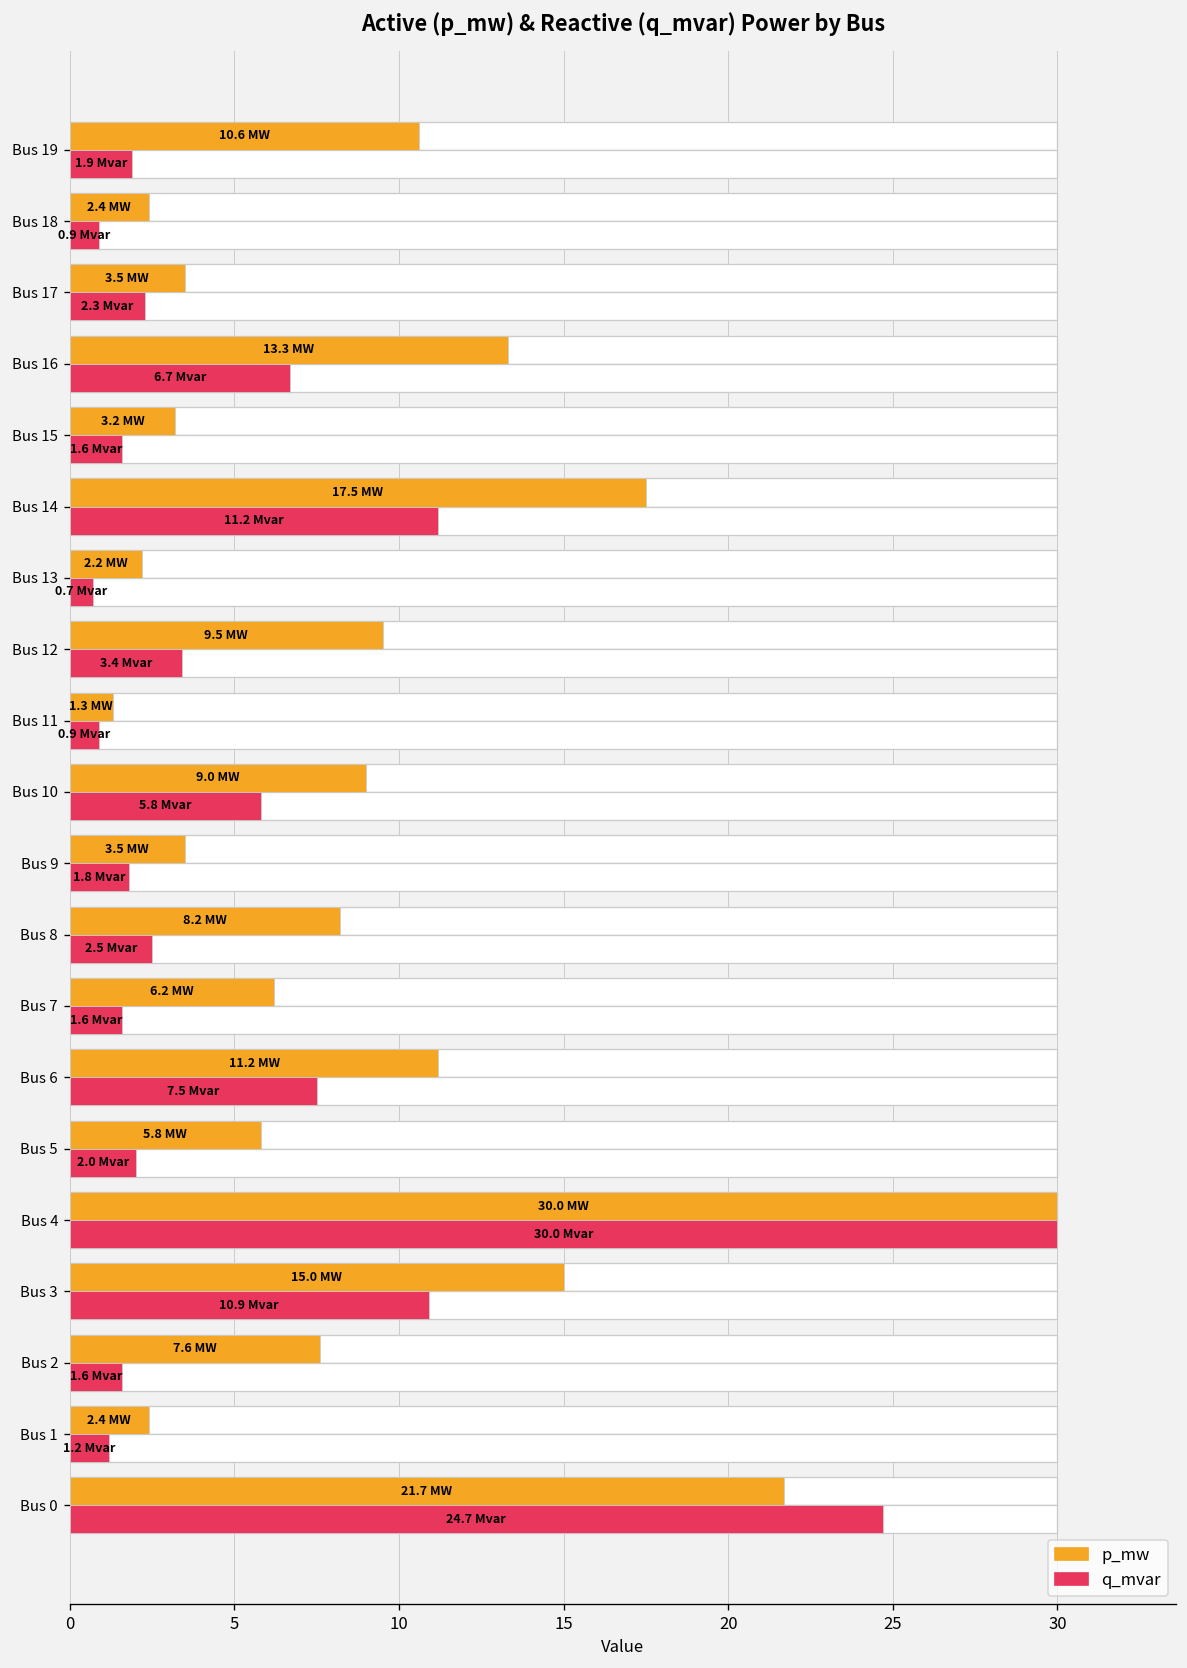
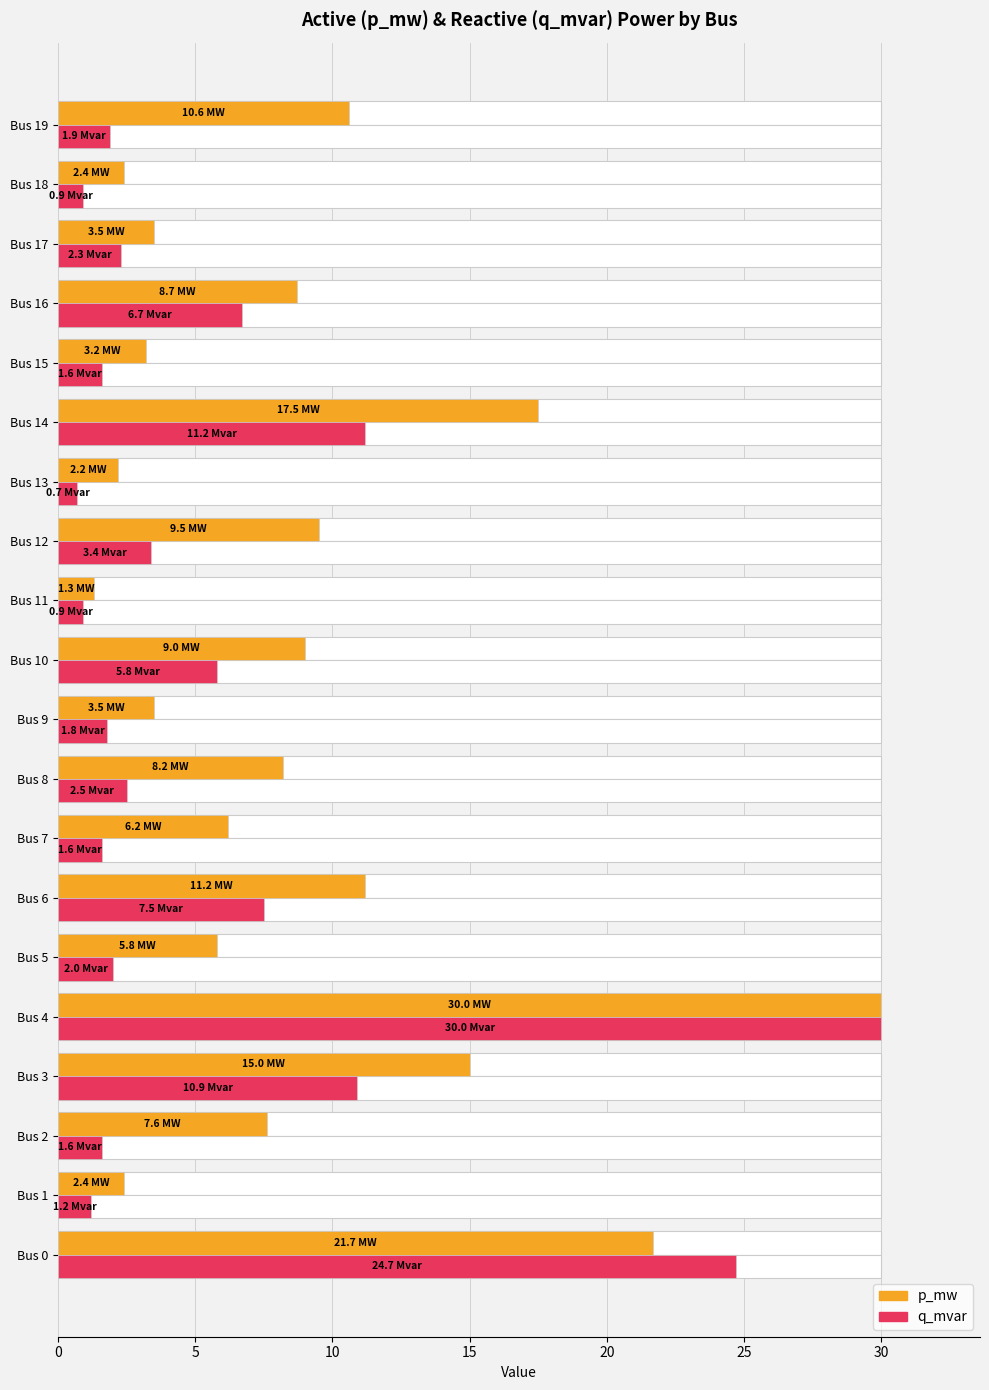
p_mw, Bus 16: 13.3 -> 8.7
